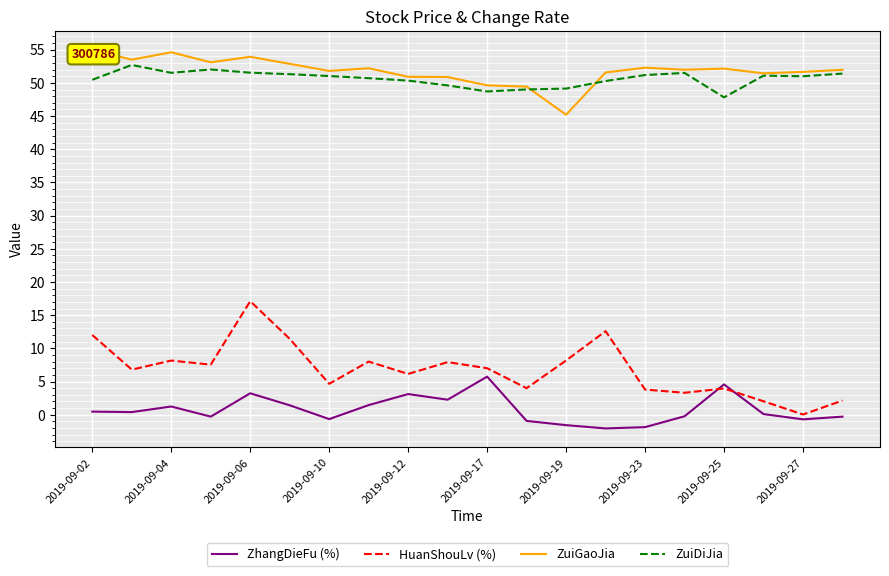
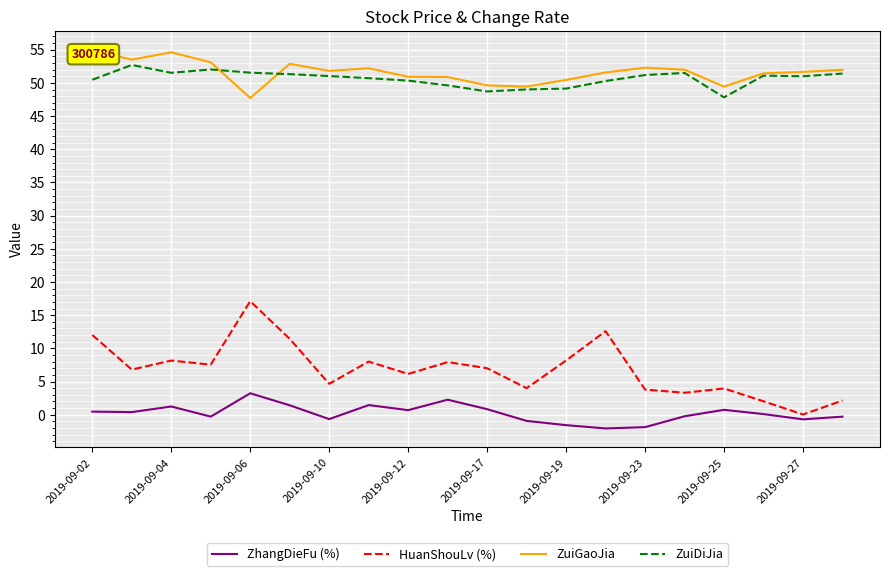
ZuiGaoJia, 2019-09-06: 54 -> 48
ZhangDieFu (%), 2019-09-12: 3 -> 1
ZhangDieFu (%), 2019-09-17: 6 -> 1
ZuiGaoJia, 2019-09-19: 45 -> 50
ZhangDieFu (%), 2019-09-25: 5 -> 1
ZuiGaoJia, 2019-09-25: 52 -> 49
